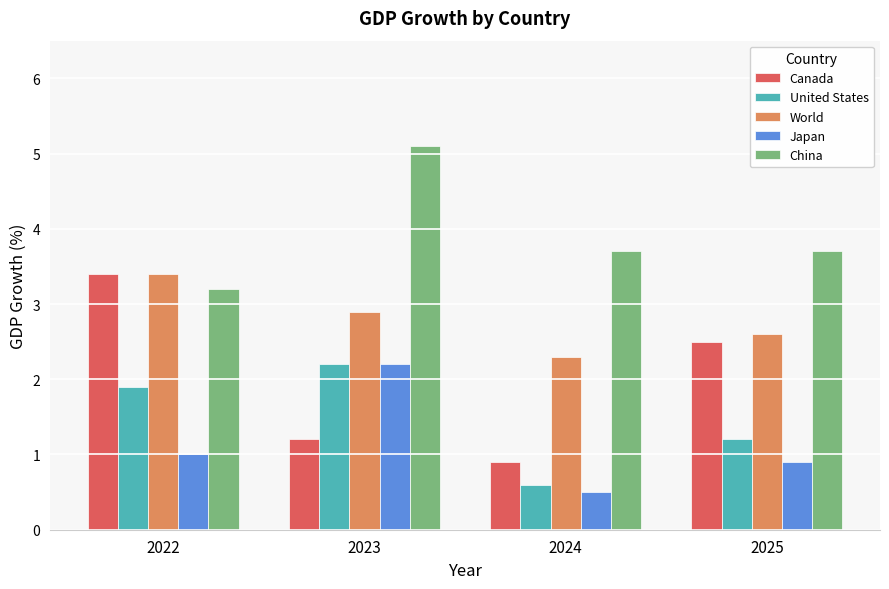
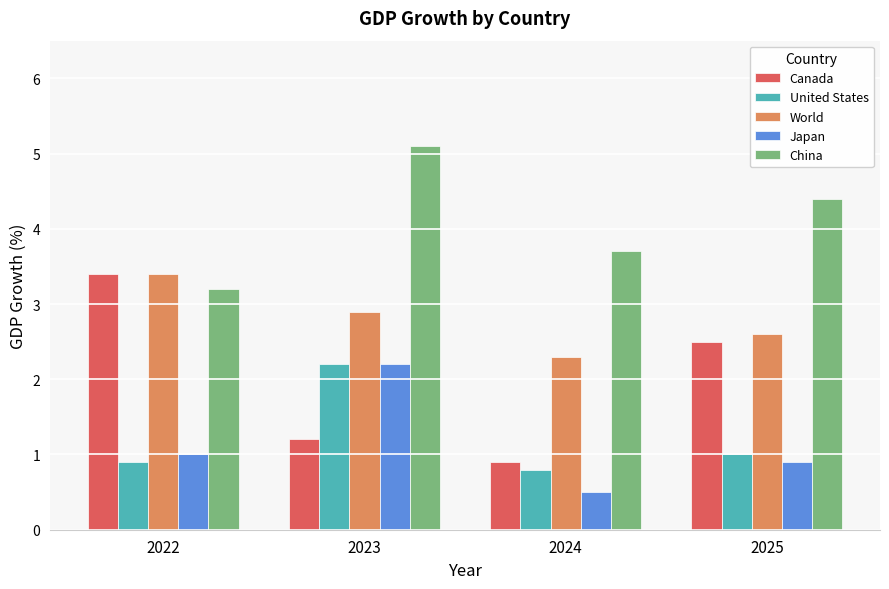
United States, 2022: 1.9 -> 0.9
United States, 2024: 0.6 -> 0.8
United States, 2025: 1.2 -> 1.0
China, 2025: 3.7 -> 4.4
